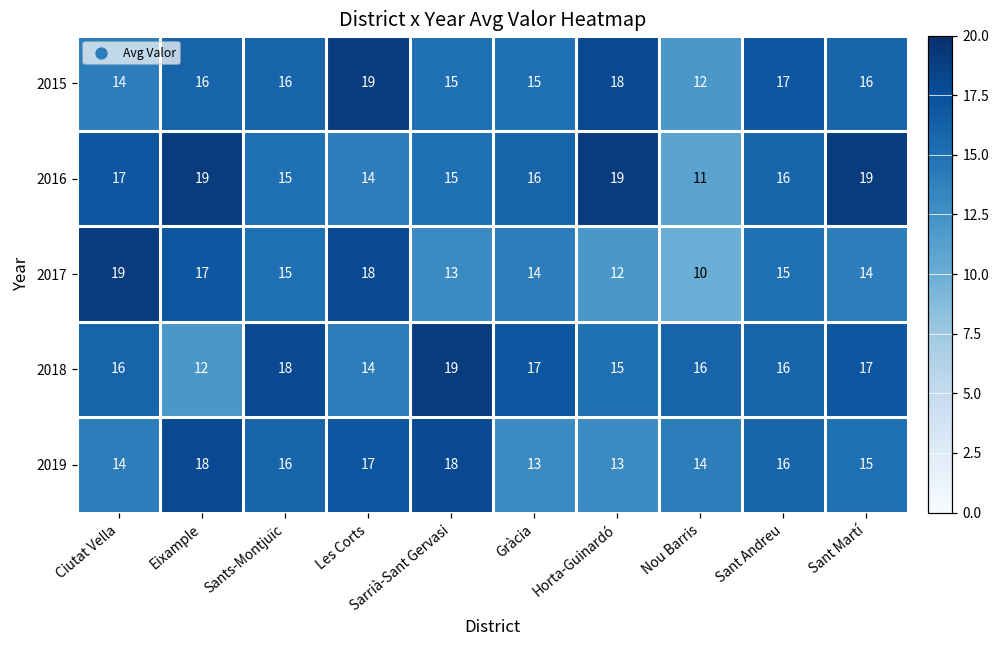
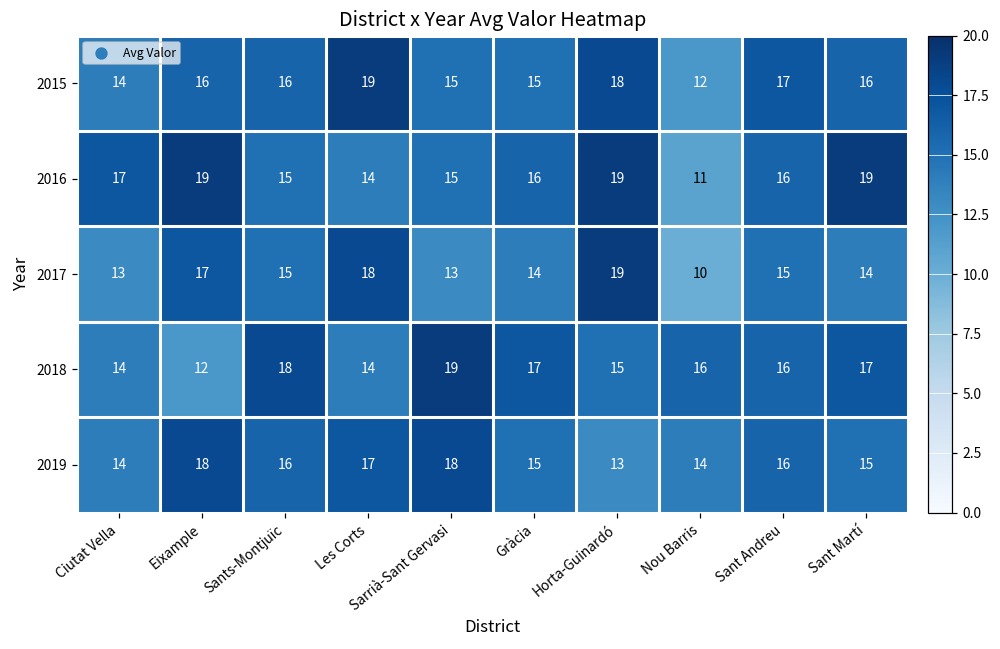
2017, Ciutat Vella: 19 -> 13
2017, Horta-Guinardó: 12 -> 19
2018, Ciutat Vella: 16 -> 14
2019, Gràcia: 13 -> 15
